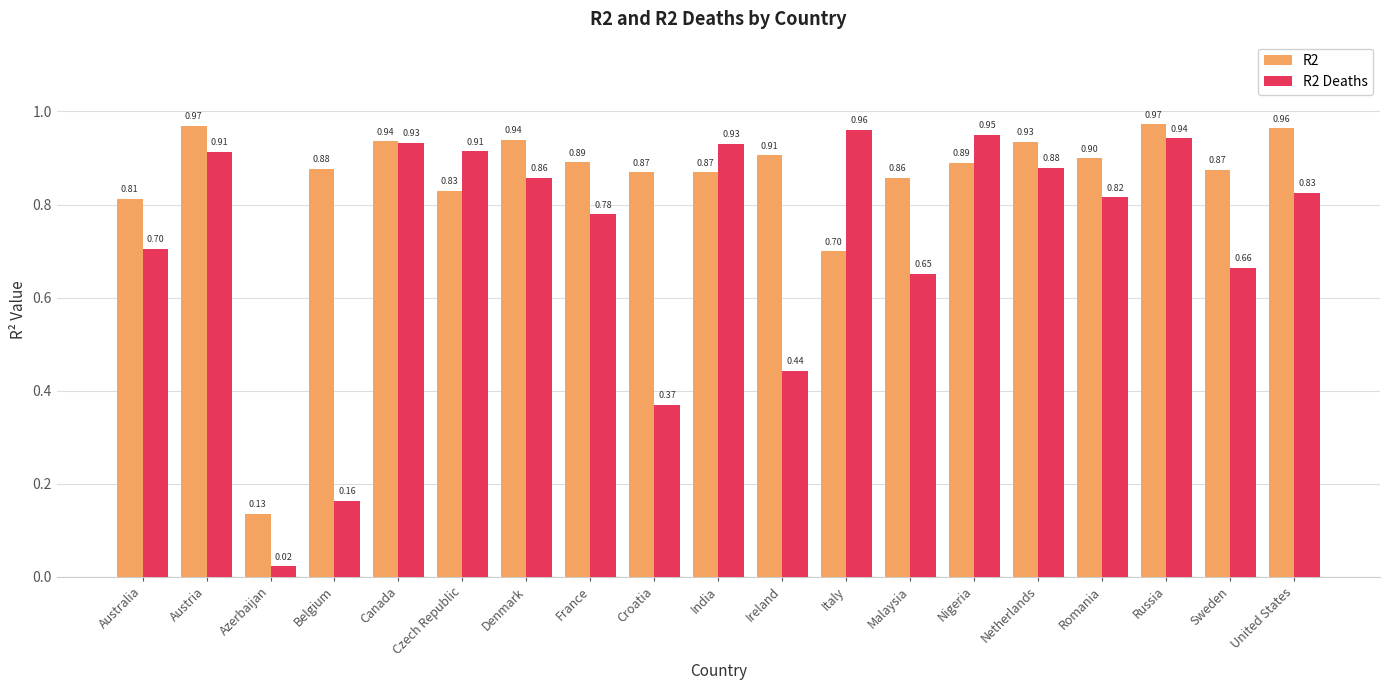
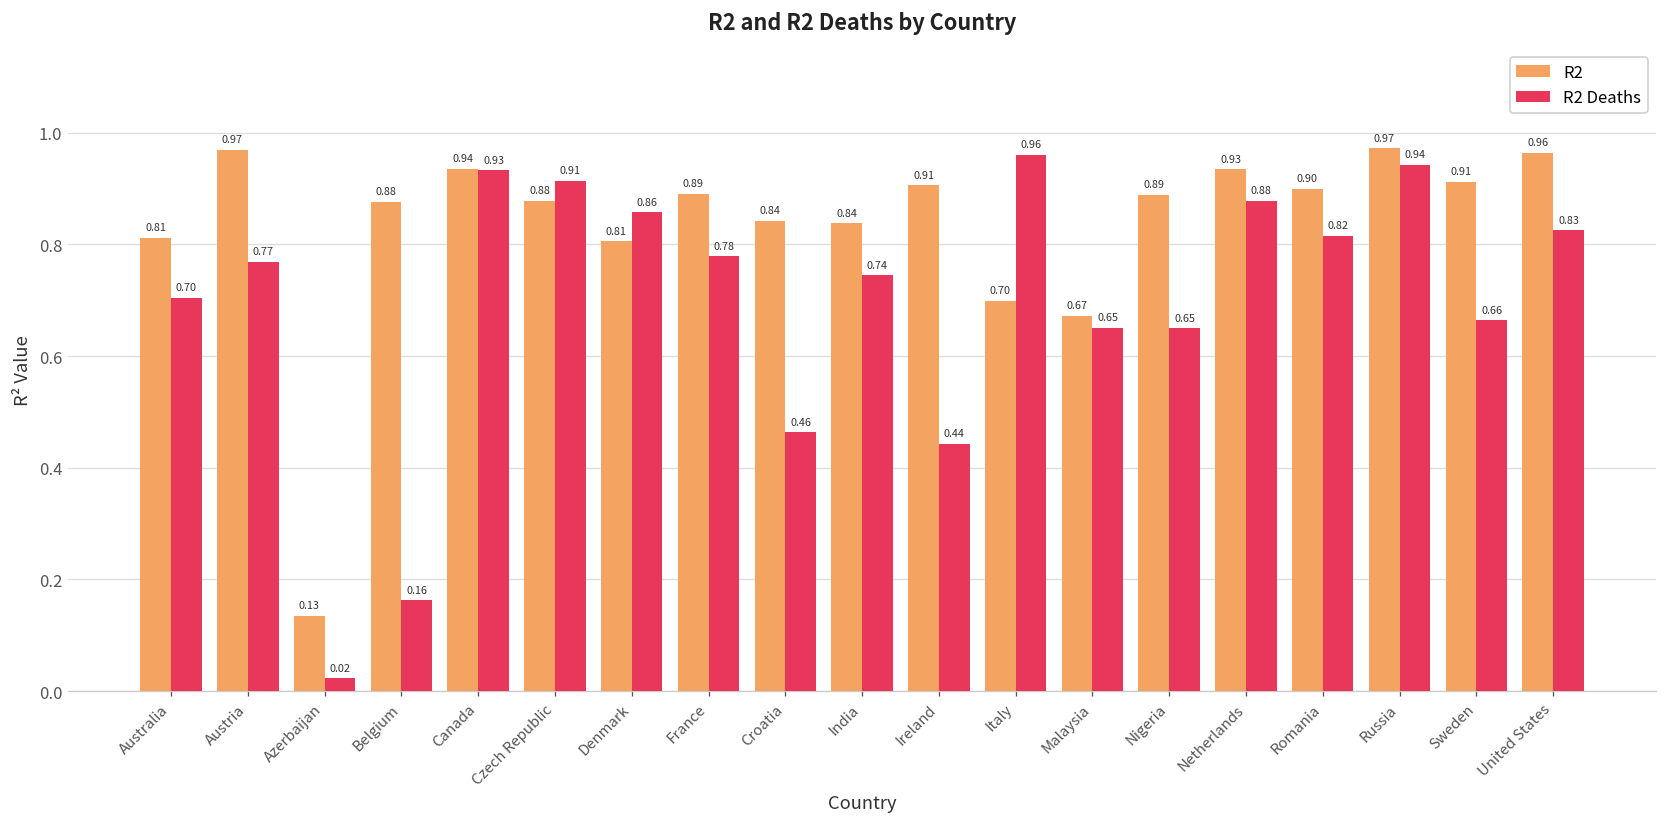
R2 Deaths, Austria: 0.91 -> 0.77
R2, Czech Republic: 0.83 -> 0.88
R2, Denmark: 0.94 -> 0.81
R2, Croatia: 0.87 -> 0.84
R2 Deaths, Croatia: 0.37 -> 0.46
R2, India: 0.87 -> 0.84
R2 Deaths, India: 0.93 -> 0.74
R2, Malaysia: 0.86 -> 0.67
R2 Deaths, Nigeria: 0.95 -> 0.65
R2, Sweden: 0.87 -> 0.91
